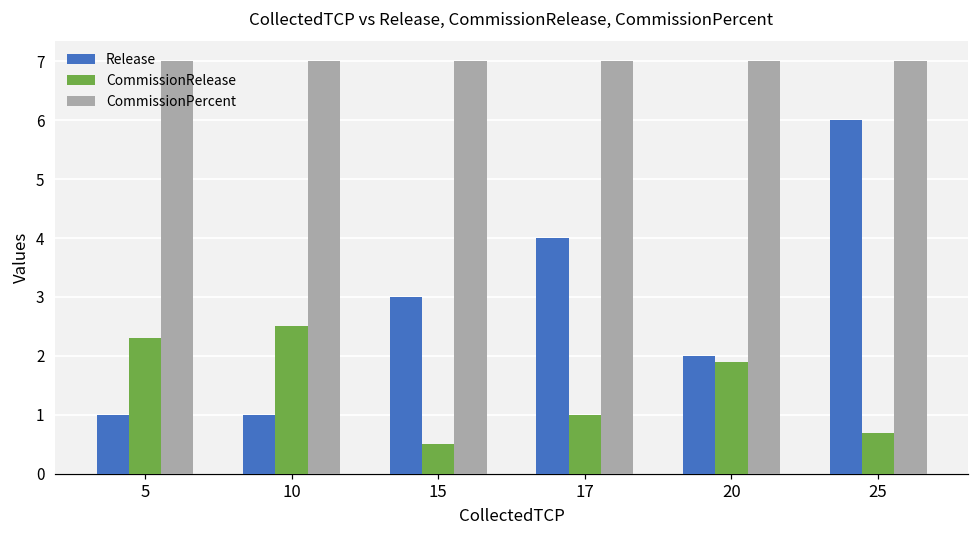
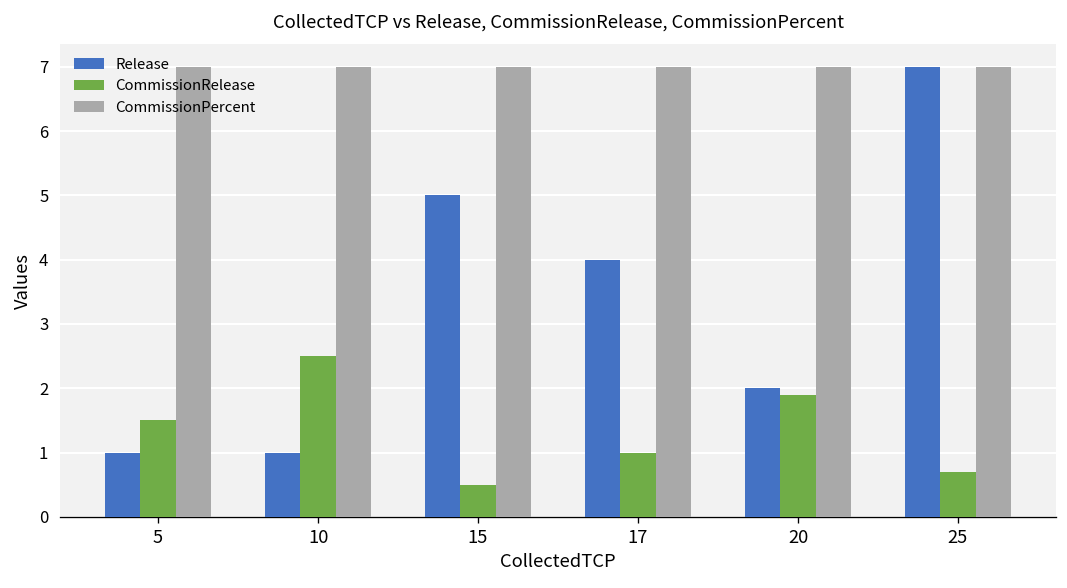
CommissionRelease, 5: 2.3 -> 1.5
Release, 15: 3 -> 5
Release, 25: 6 -> 7
